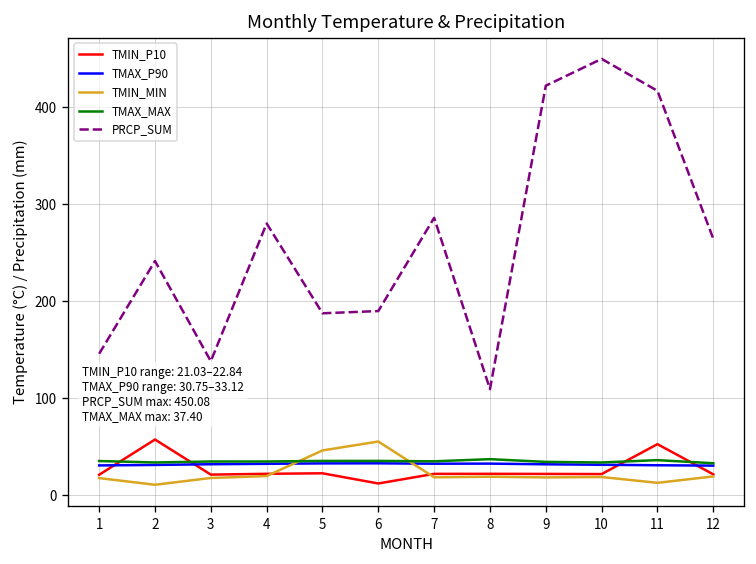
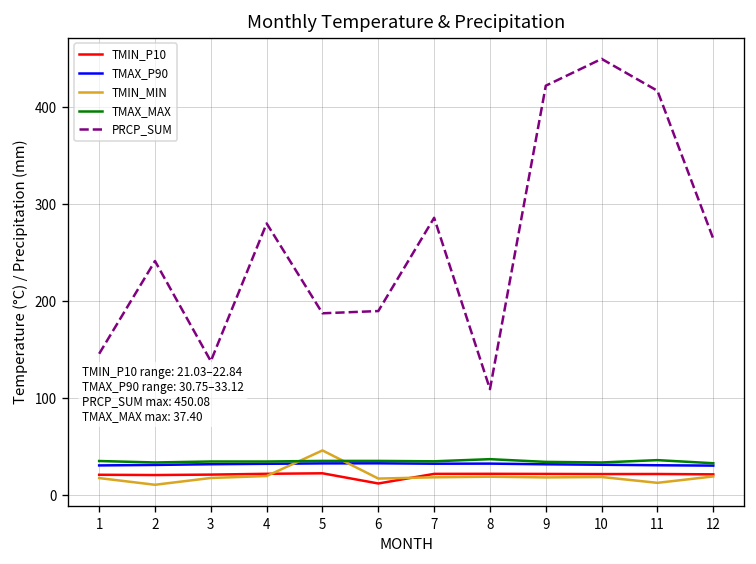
TMIN_P10, 2: 60 -> 20
TMIN_MIN, 6: 60 -> 20
TMIN_P10, 11: 50 -> 20
